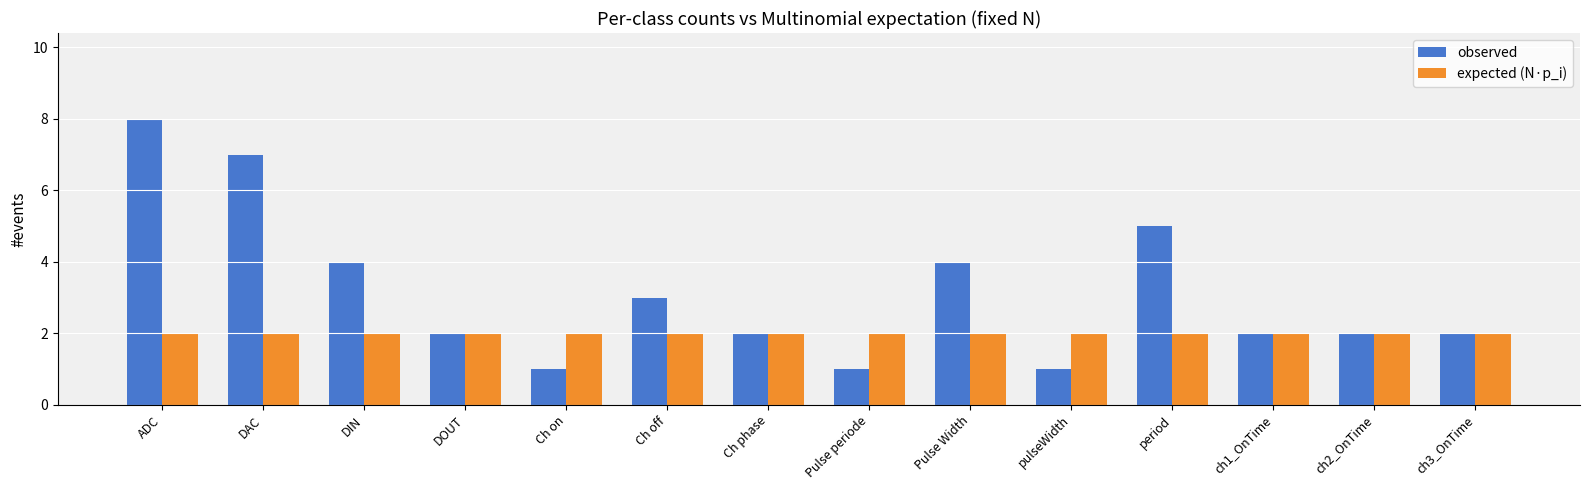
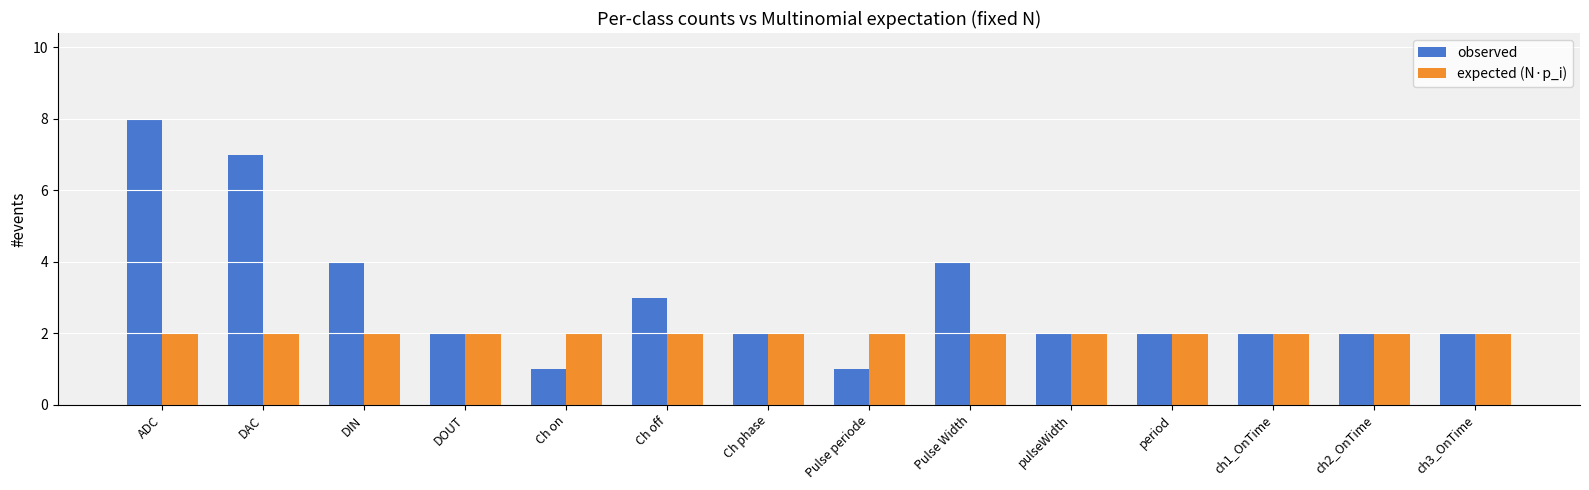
observed, pulseWidth: 1 -> 2
observed, period: 5 -> 2
